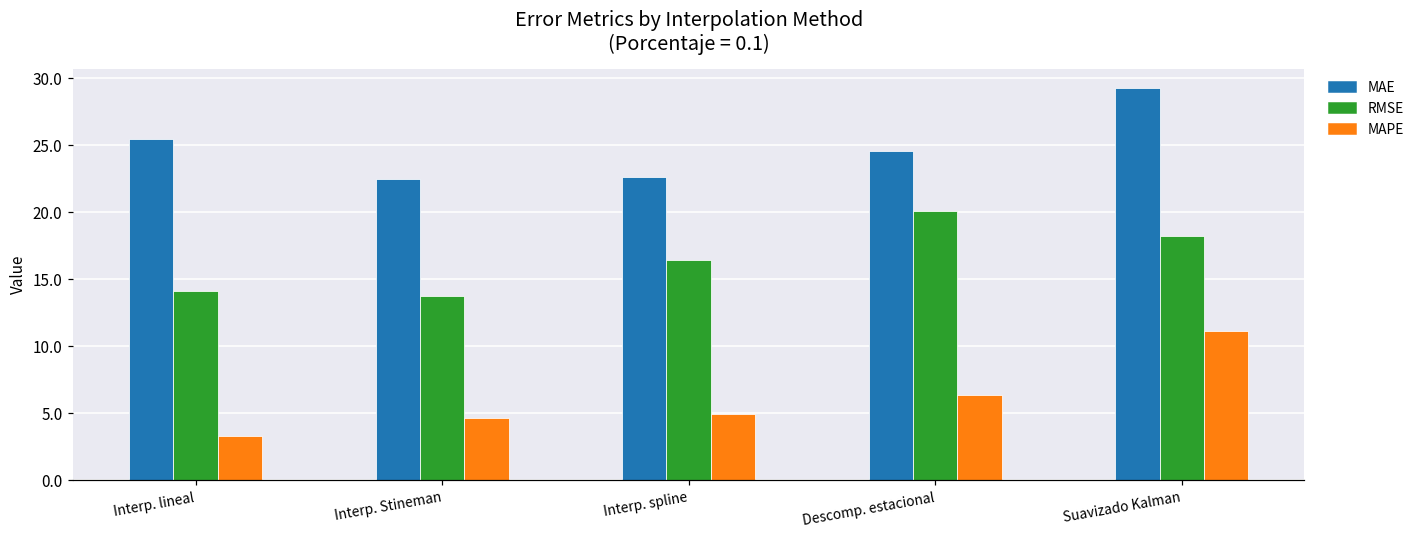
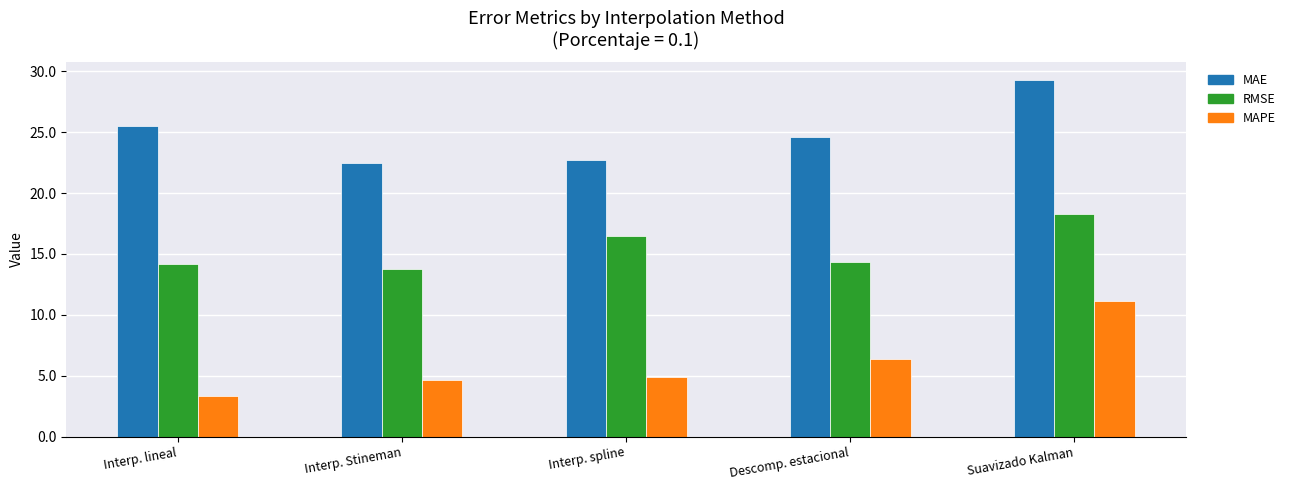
RMSE, Descomp. estacional: 20.1 -> 14.4
